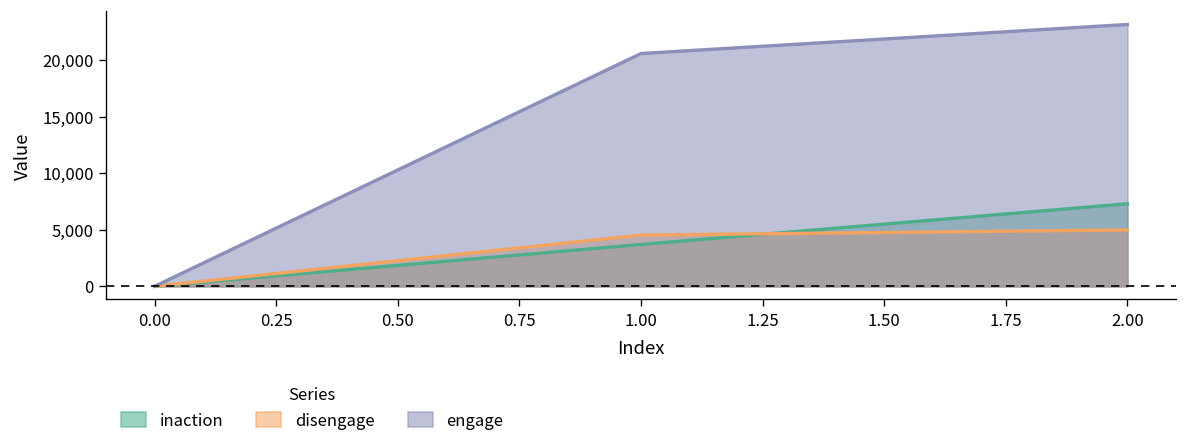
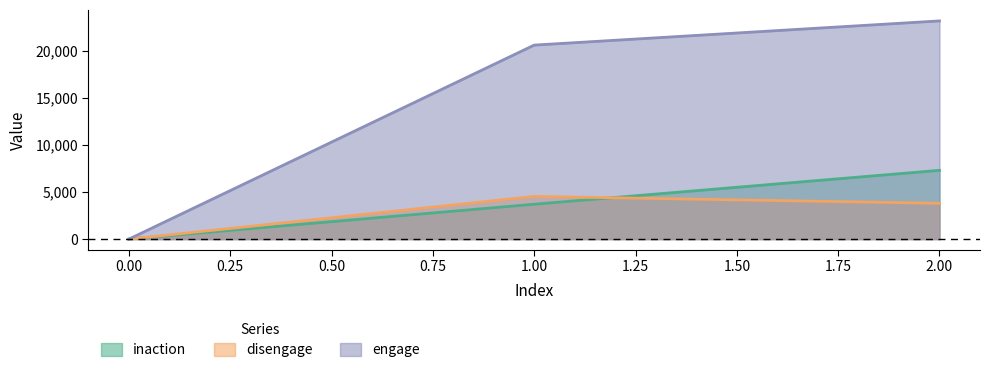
disengage, 2.00: 5,000 -> 4,000
